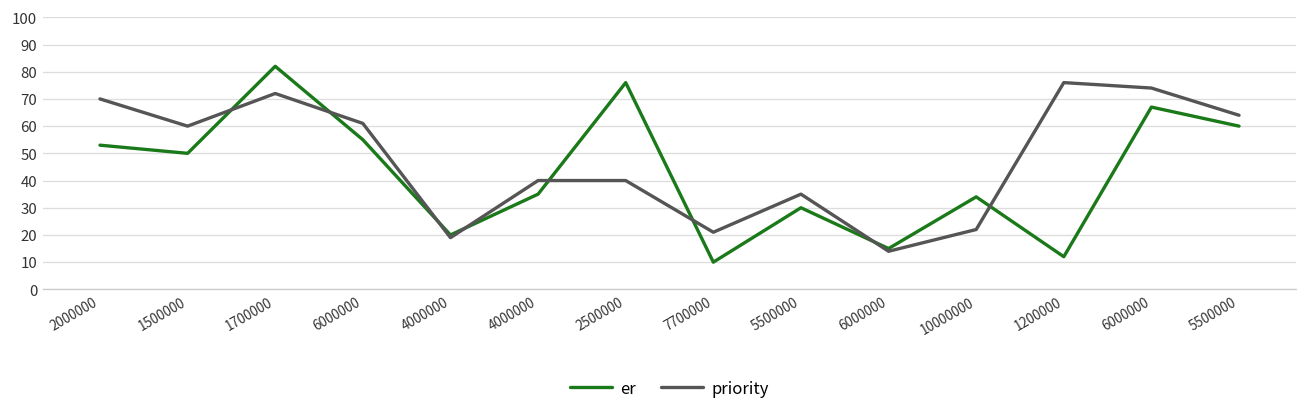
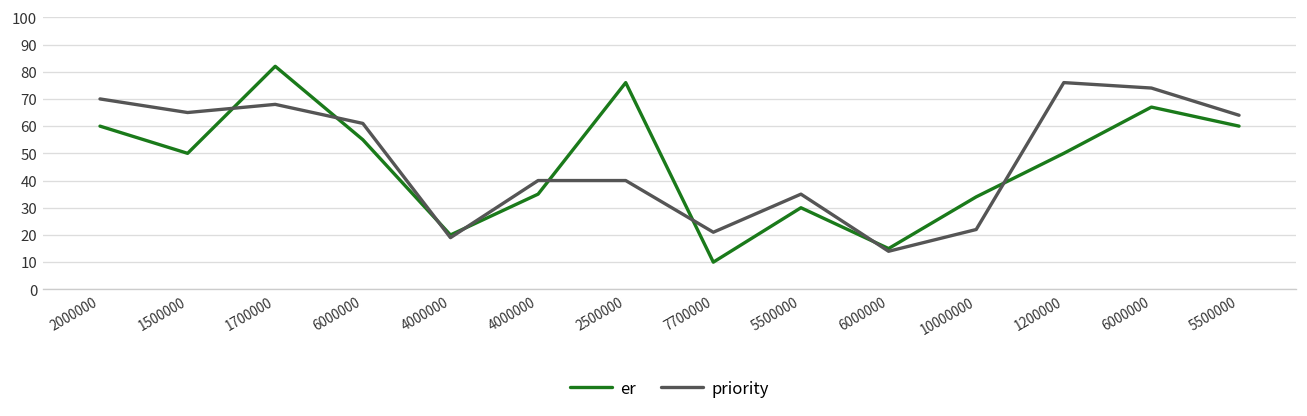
er, 2000000: 53 -> 60
priority, 1500000: 60 -> 65
priority, 1700000: 72 -> 68
er, 1200000: 12 -> 50
